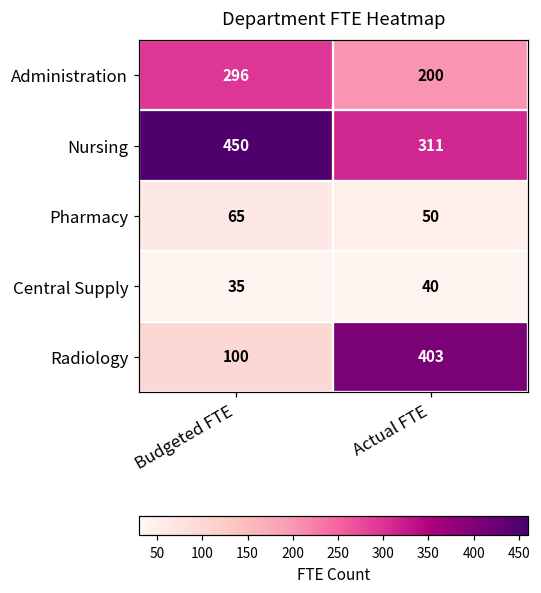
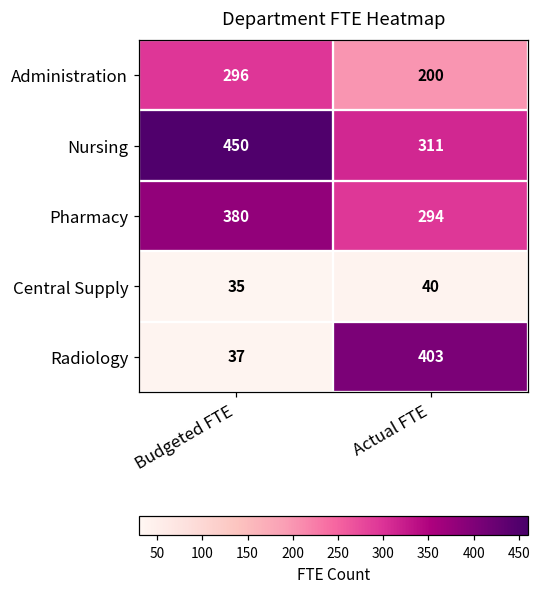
Pharmacy, Budgeted FTE: 65 -> 380
Pharmacy, Actual FTE: 50 -> 294
Radiology, Budgeted FTE: 100 -> 37
